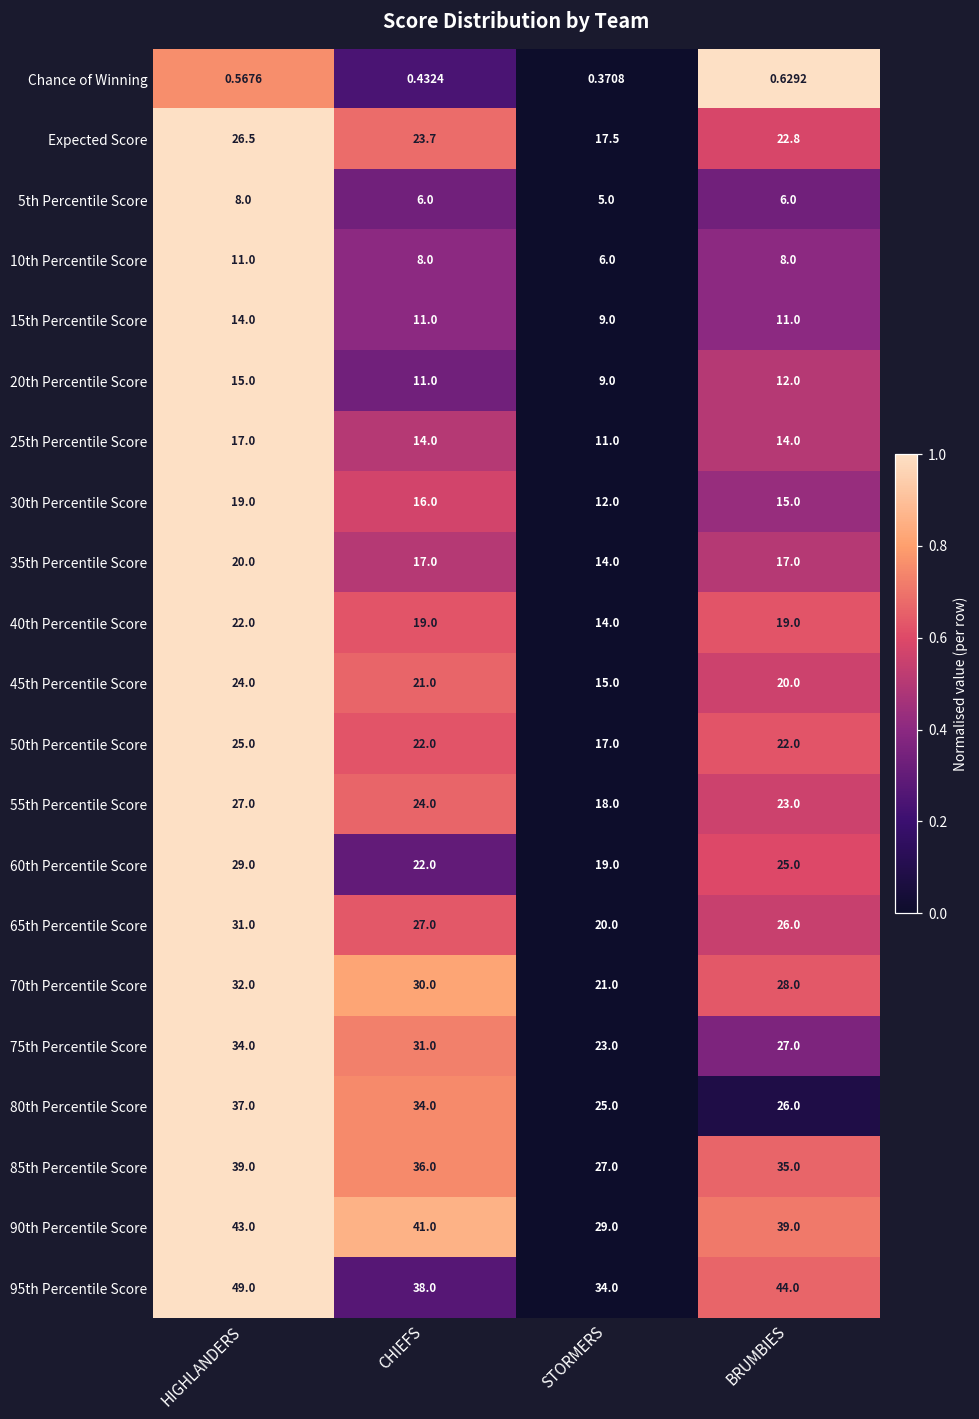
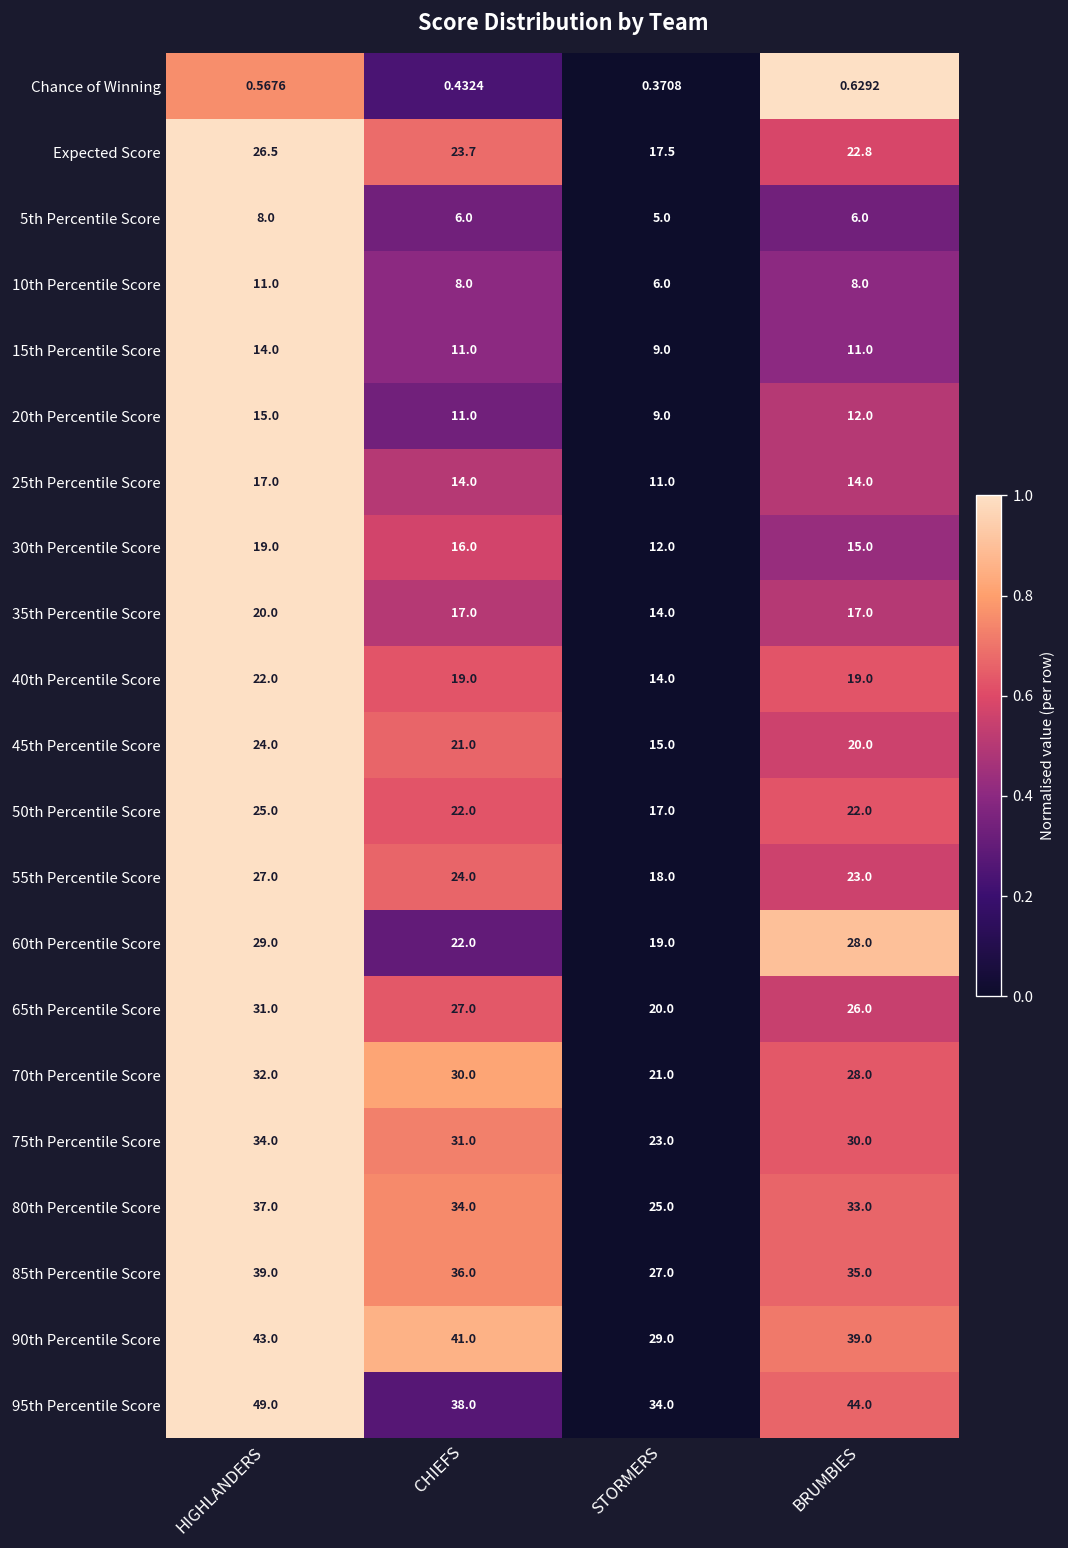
60th Percentile Score, BRUMBIES: 25.0 -> 28.0
75th Percentile Score, BRUMBIES: 27.0 -> 30.0
80th Percentile Score, BRUMBIES: 26.0 -> 33.0
